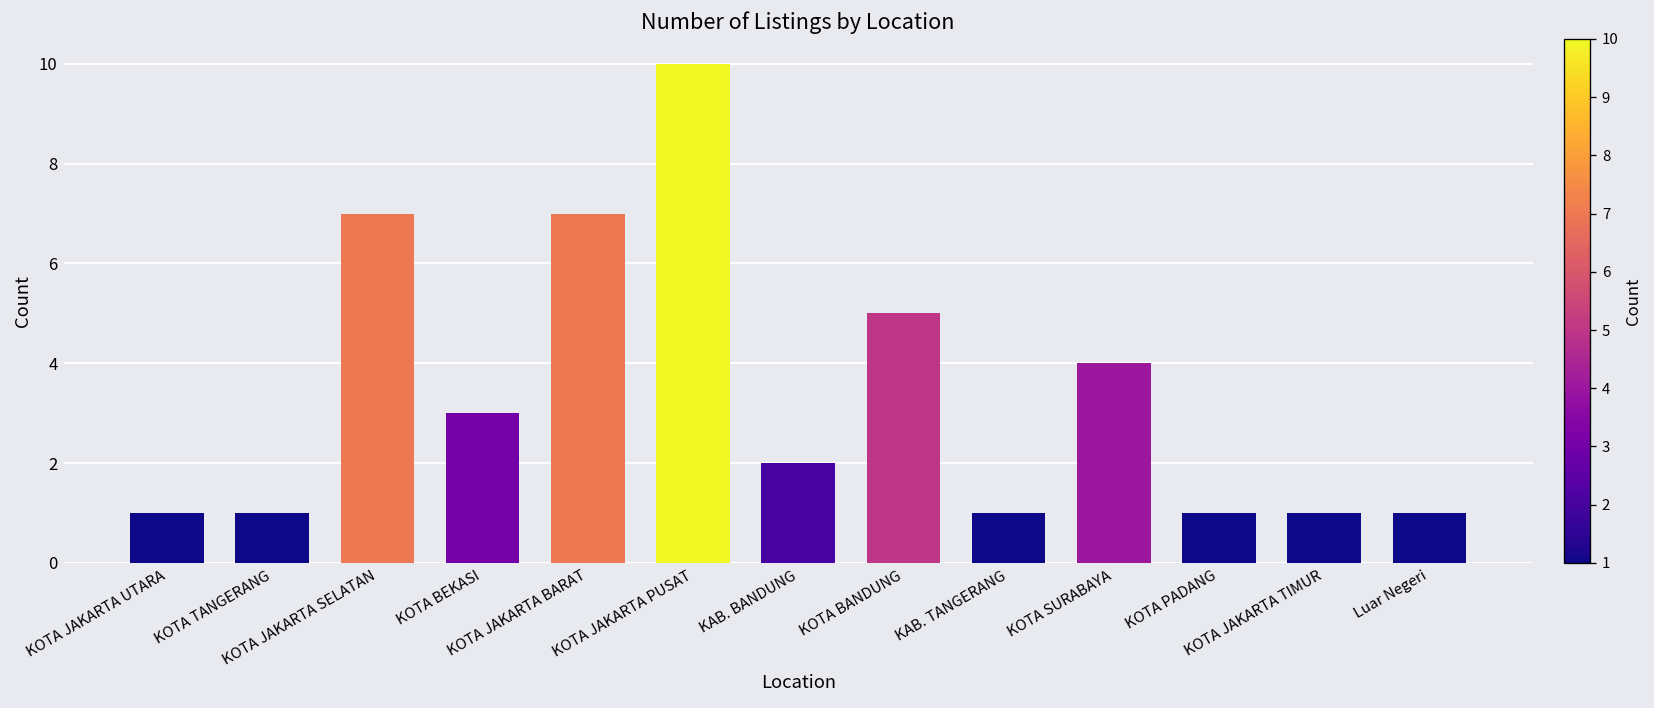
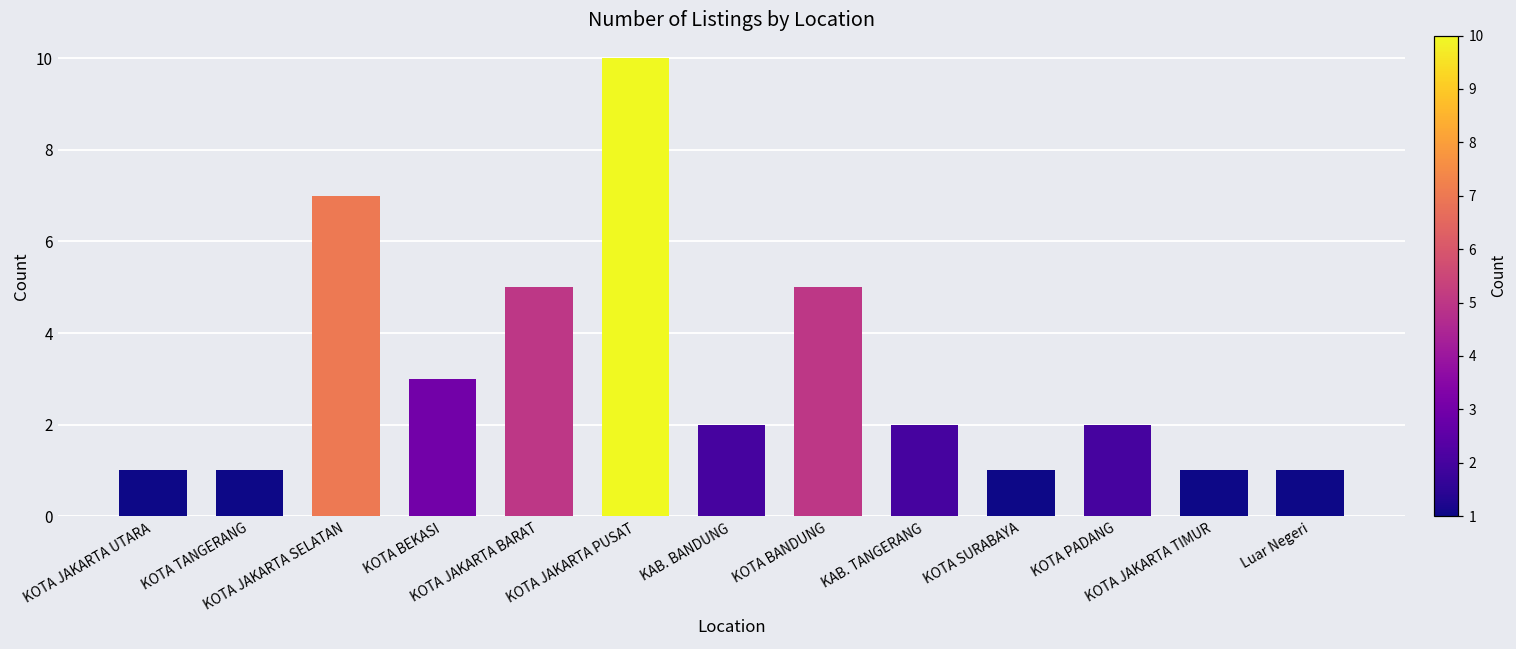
KOTA JAKARTA BARAT: 7 -> 5
KAB. TANGERANG: 1 -> 2
KOTA SURABAYA: 4 -> 1
KOTA PADANG: 1 -> 2
